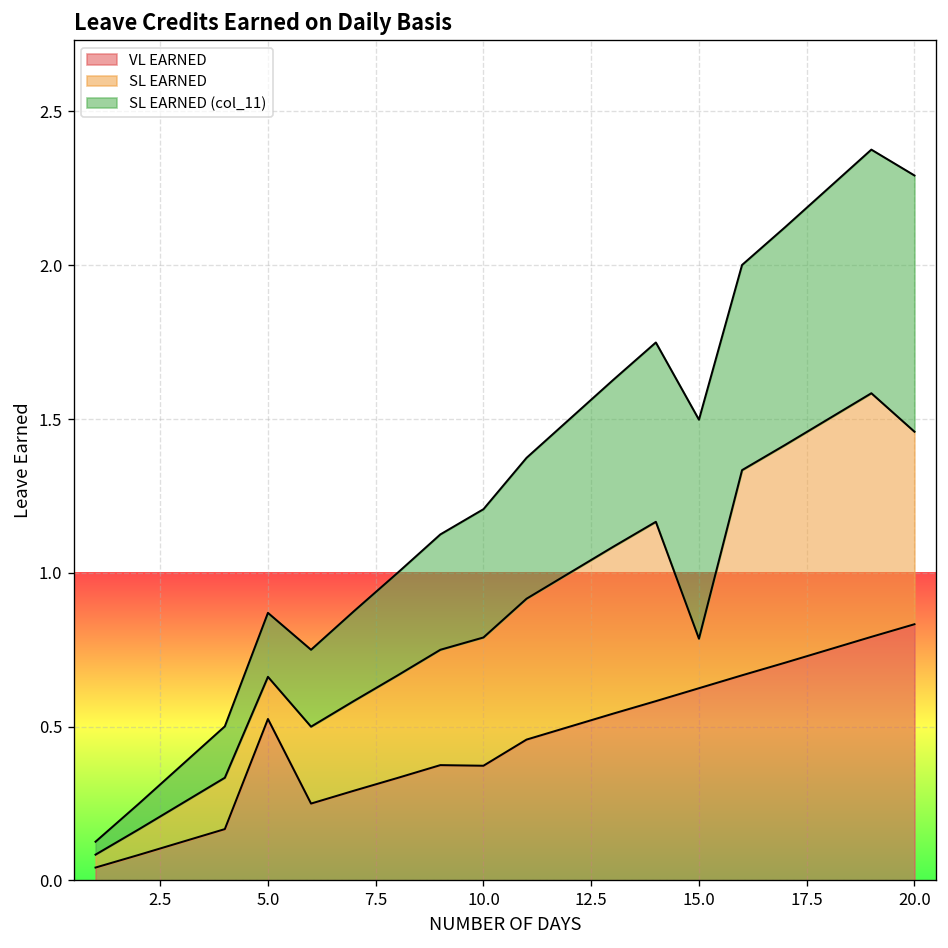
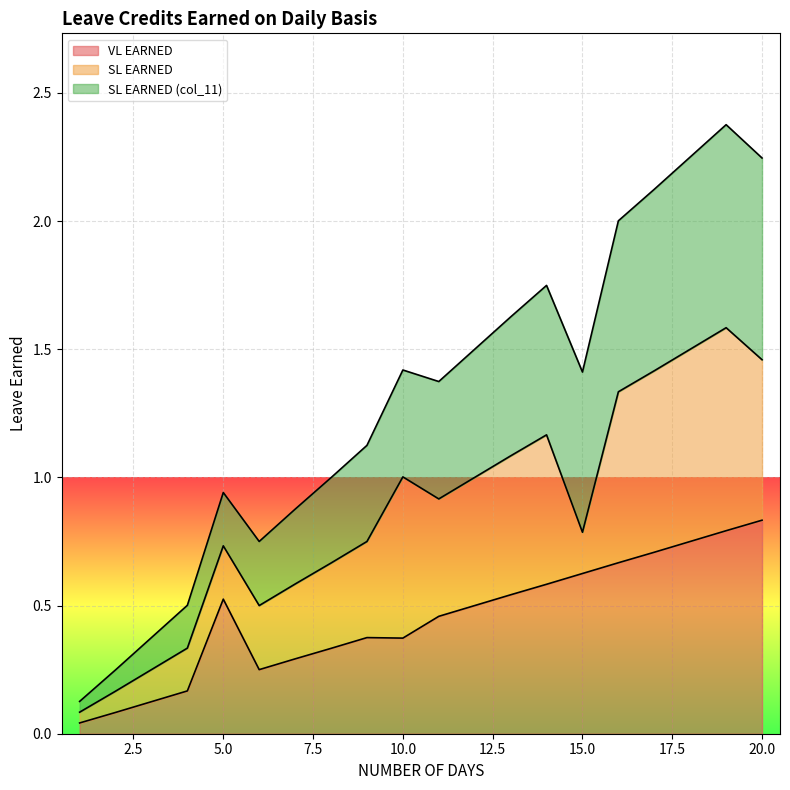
SL EARNED, 5.0: 0.14 -> 0.21
SL EARNED, 10.0: 0.42 -> 0.63
SL EARNED (col_11), 15.0: 0.71 -> 0.63
SL EARNED (col_11), 20.0: 0.83 -> 0.79
